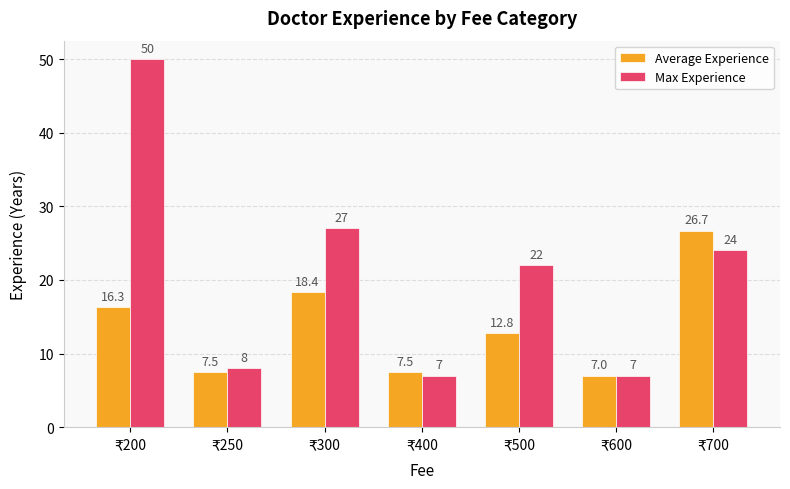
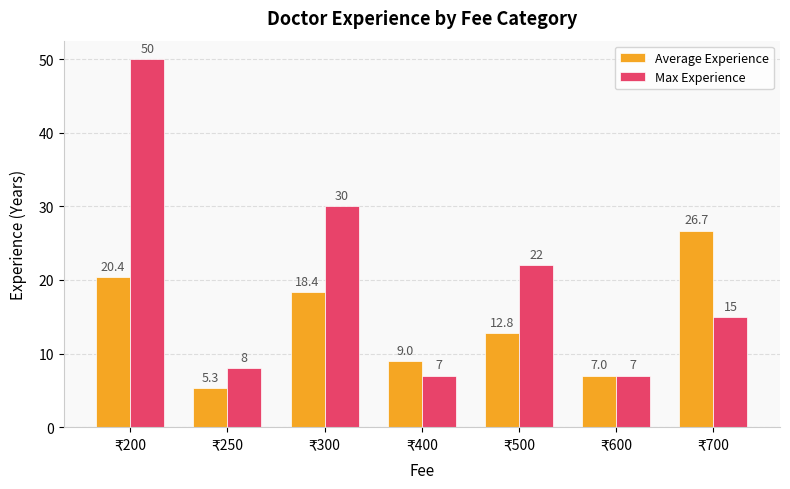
Average Experience, ₹200: 16.3 -> 20.4
Average Experience, ₹250: 7.5 -> 5.3
Max Experience, ₹300: 27 -> 30
Average Experience, ₹400: 7.5 -> 9.0
Max Experience, ₹700: 24 -> 15
